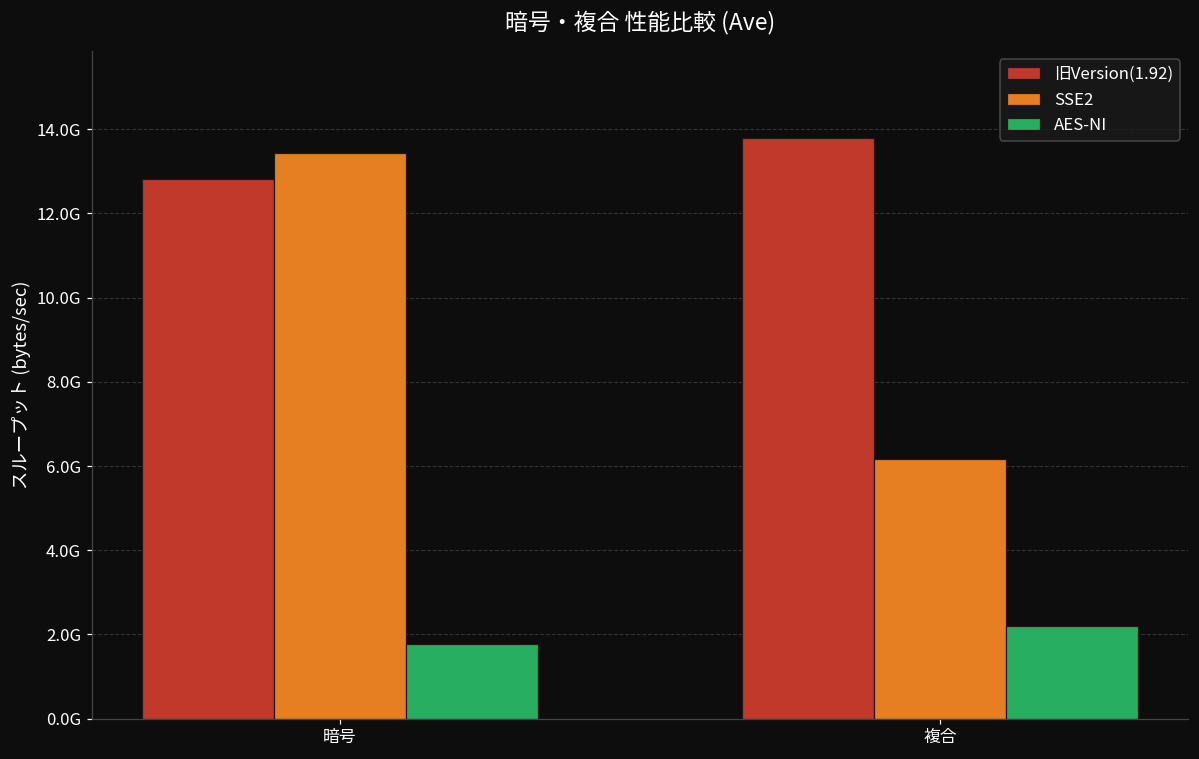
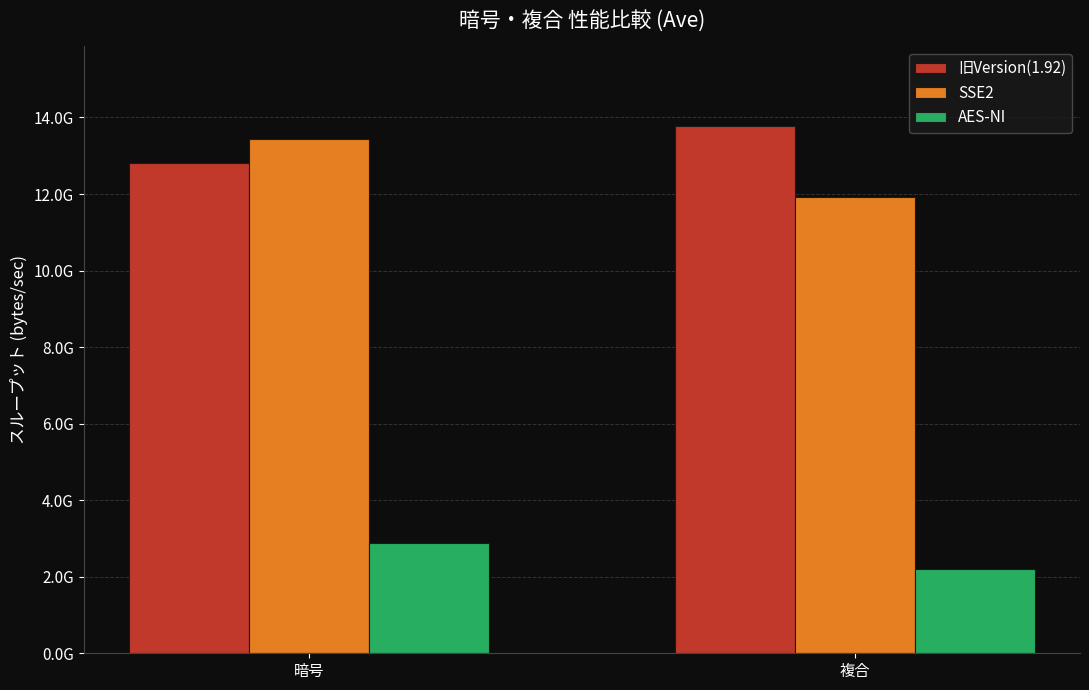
AES-NI, 暗号: 1800000000 -> 2900000000
SSE2, 複合: 6200000000 -> 11900000000
